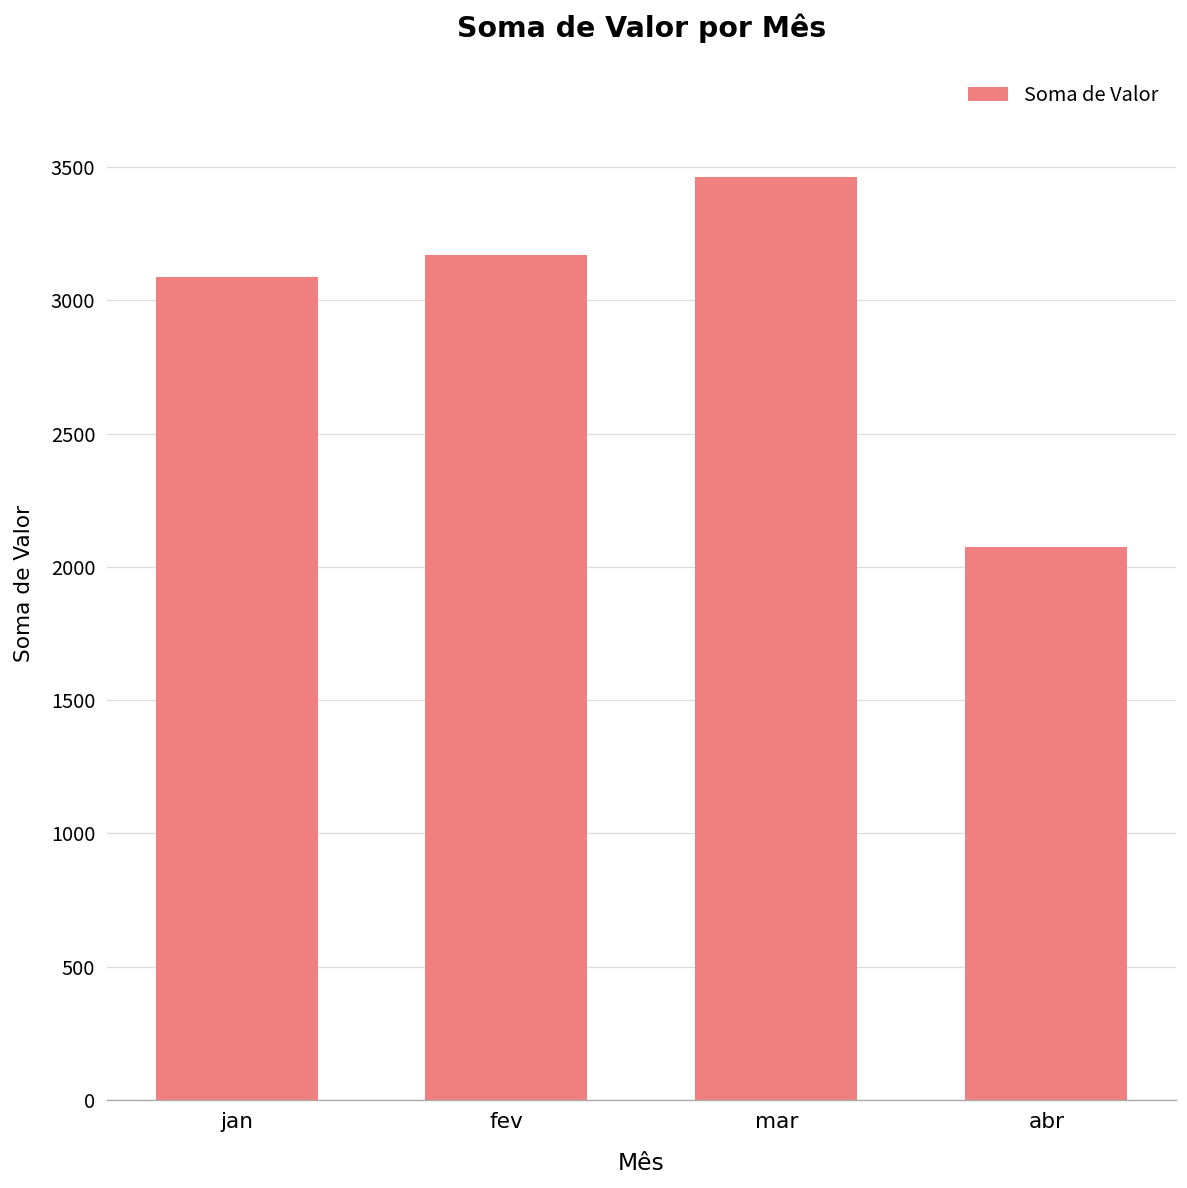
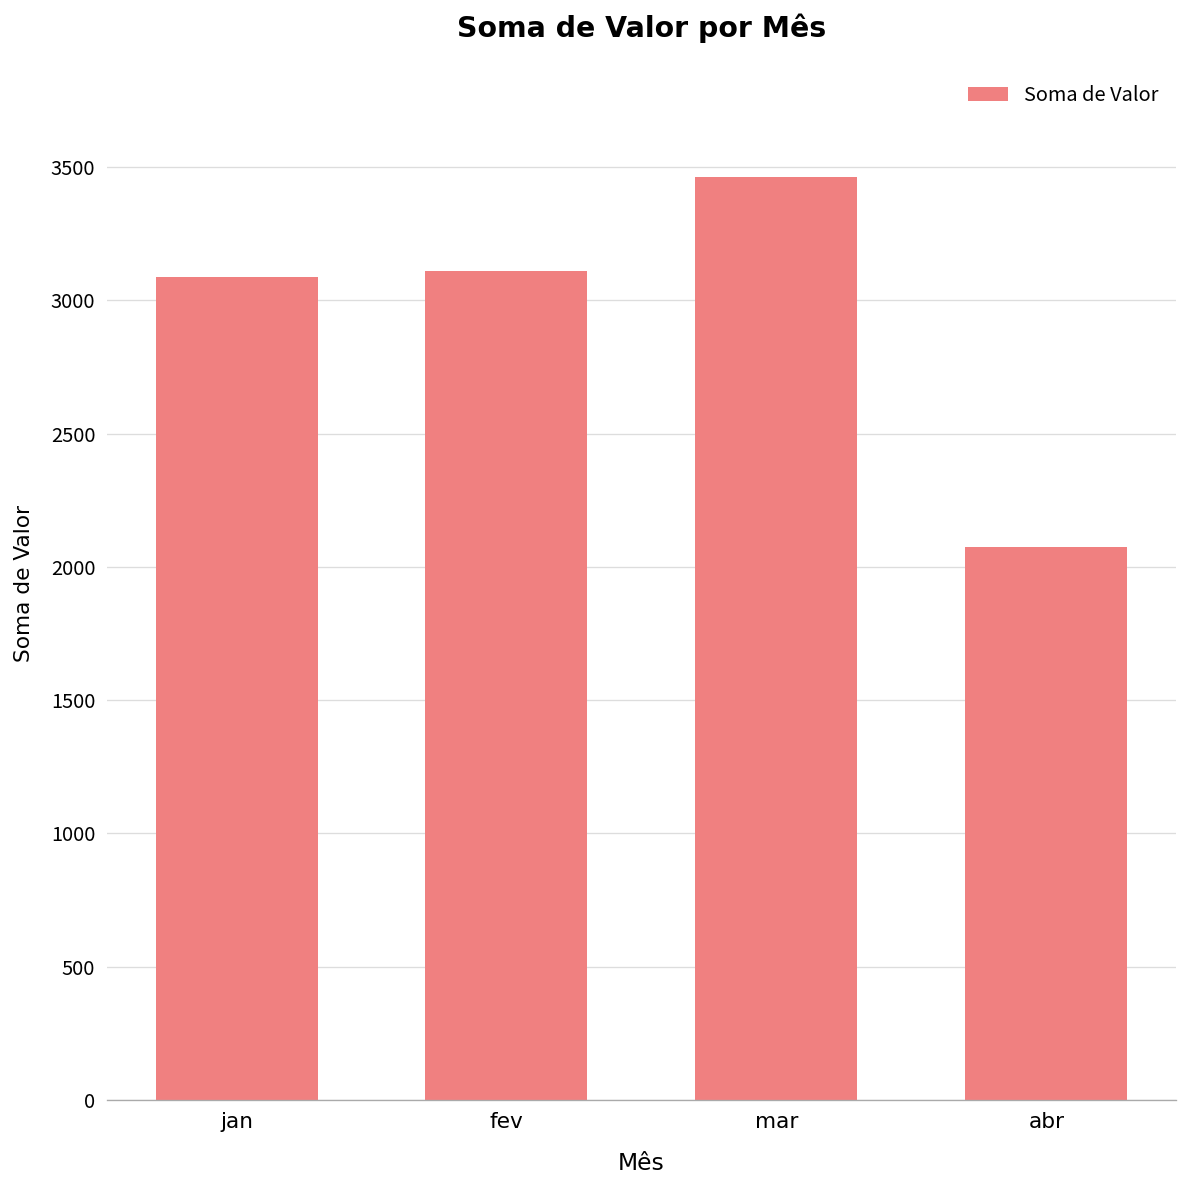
fev: 3170 -> 3110
